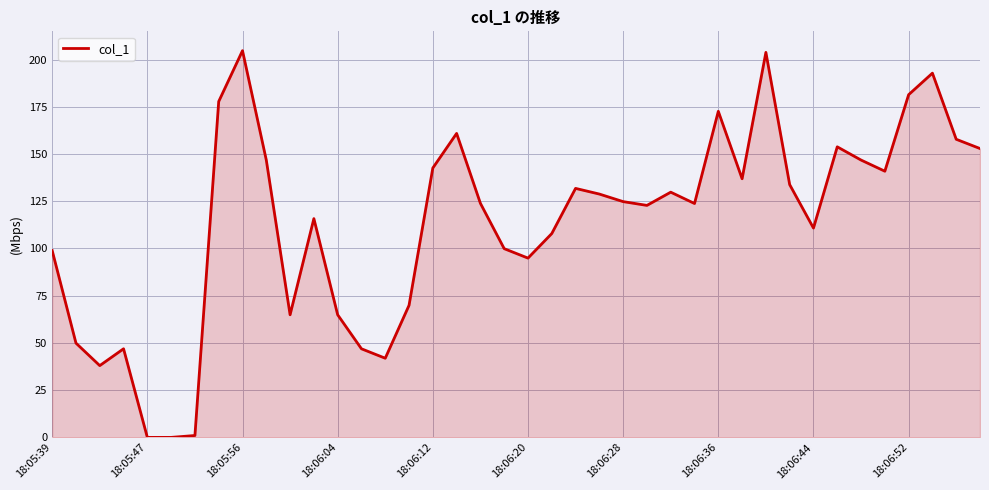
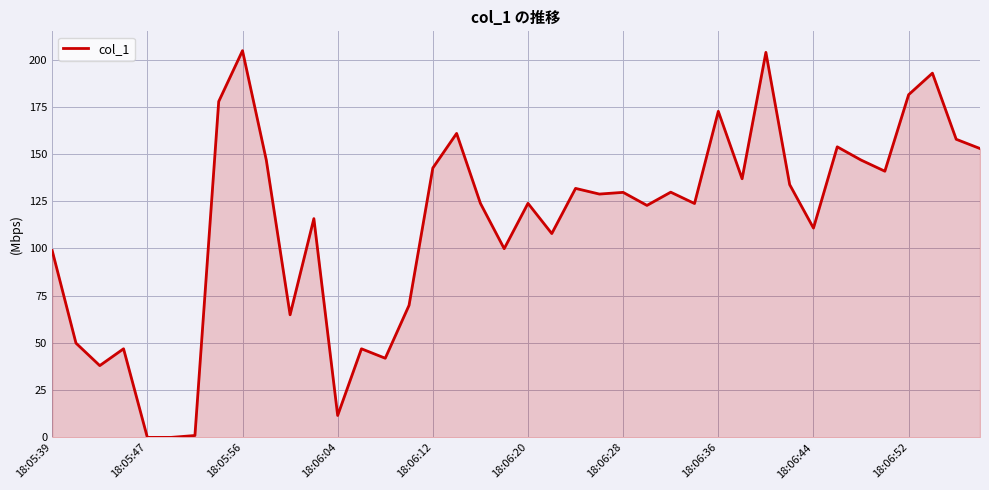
18:06:04: 65 -> 12
18:06:20: 95 -> 124
18:06:28: 125 -> 130
